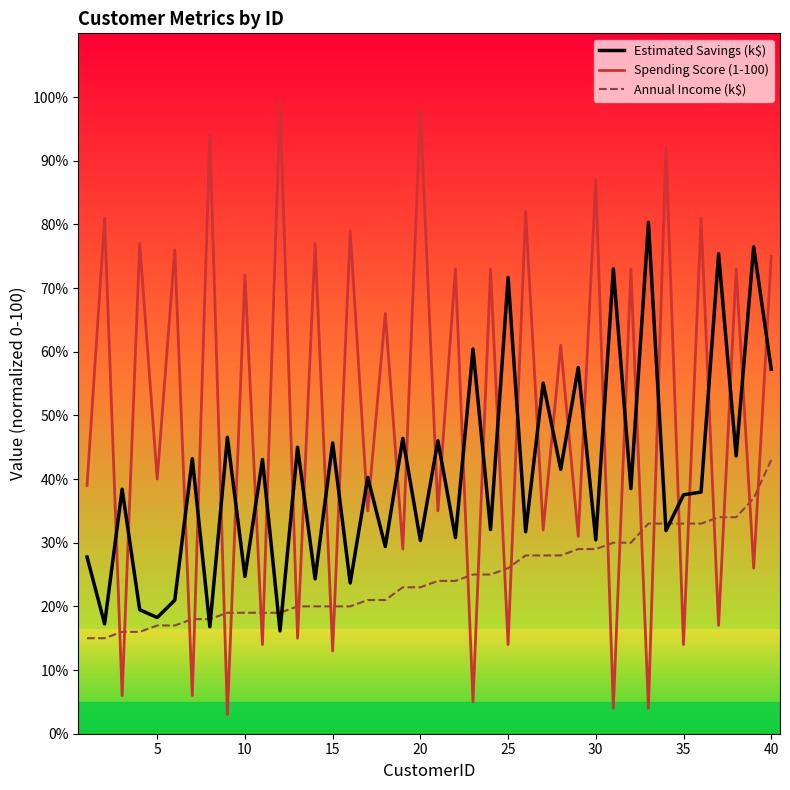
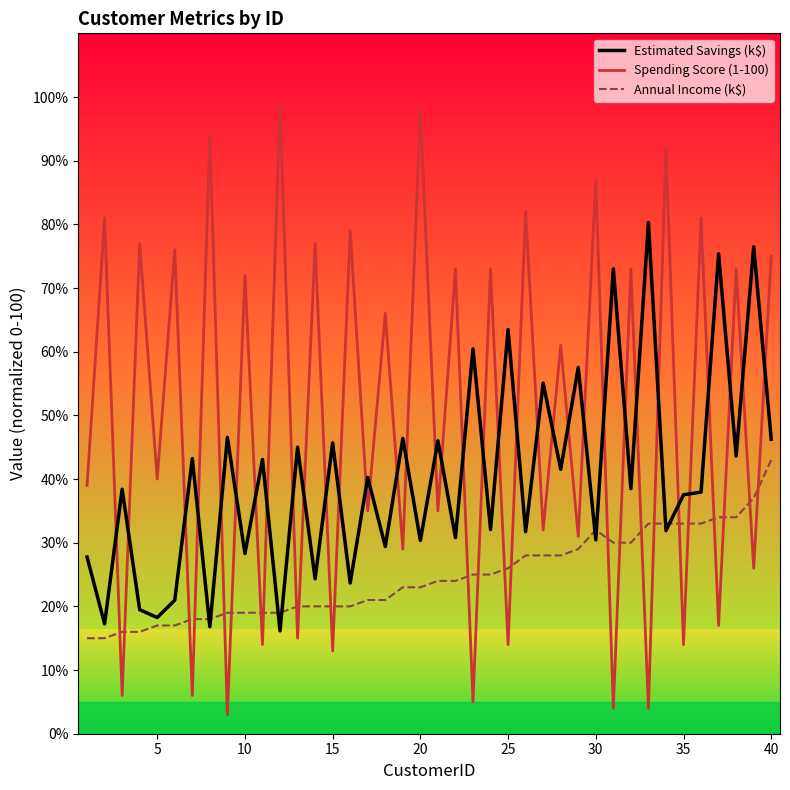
Estimated Savings (k$), 10: 25% -> 28%
Estimated Savings (k$), 25: 72% -> 63%
Annual Income (k$), 30: 29% -> 32%
Estimated Savings (k$), 40: 57% -> 46%
